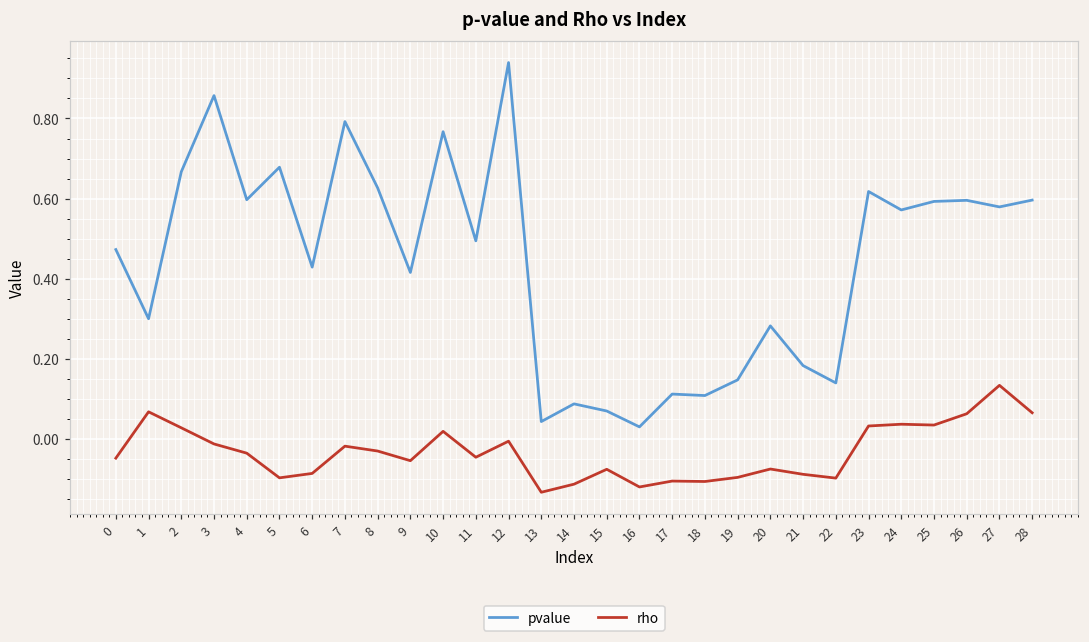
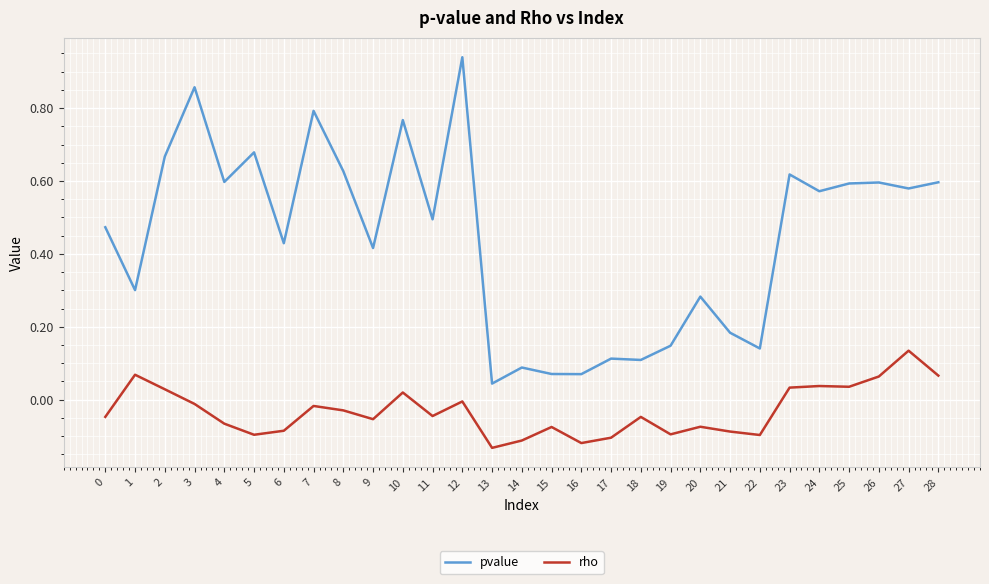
rho, 4: -0.03 -> -0.07
pvalue, 16: 0.03 -> 0.07
rho, 18: -0.11 -> -0.05
